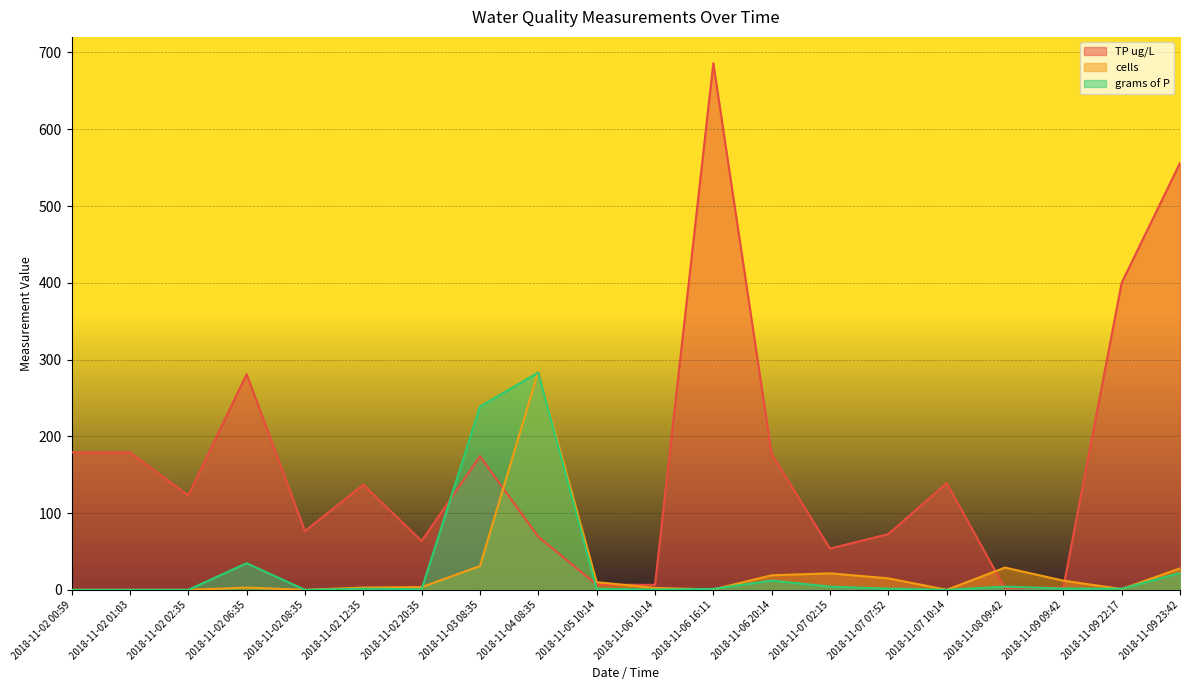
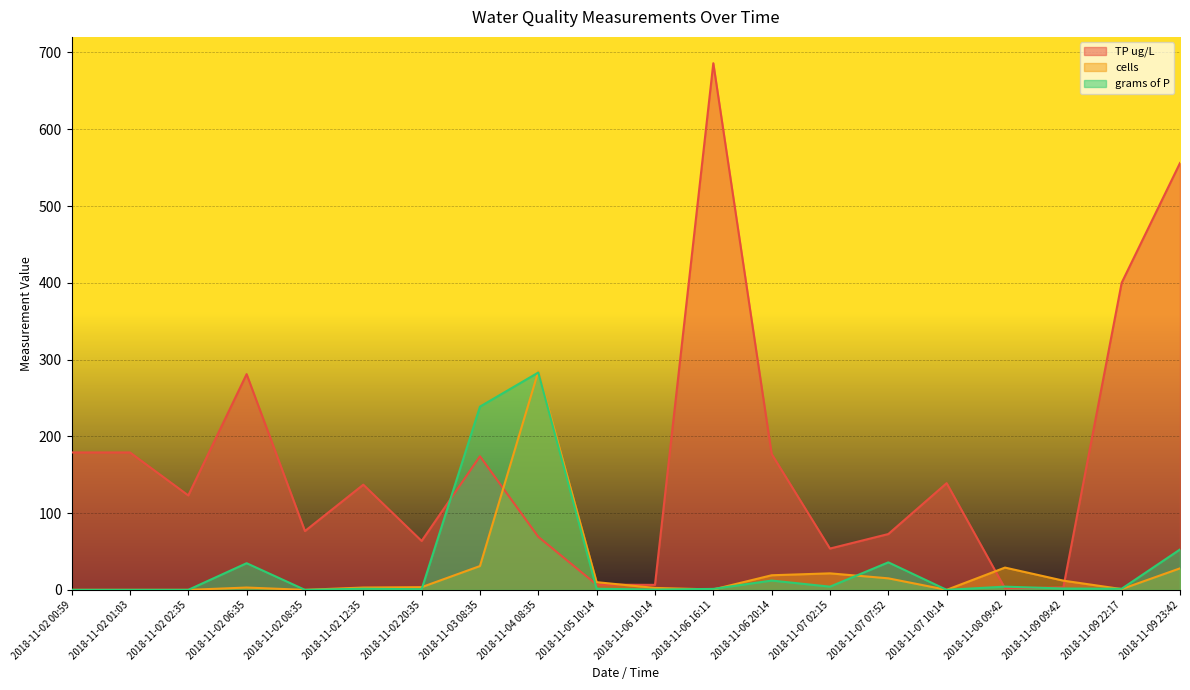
grams of P, 2018-11-07 07:52: 0 -> 40
grams of P, 2018-11-09 23:42: 20 -> 50
